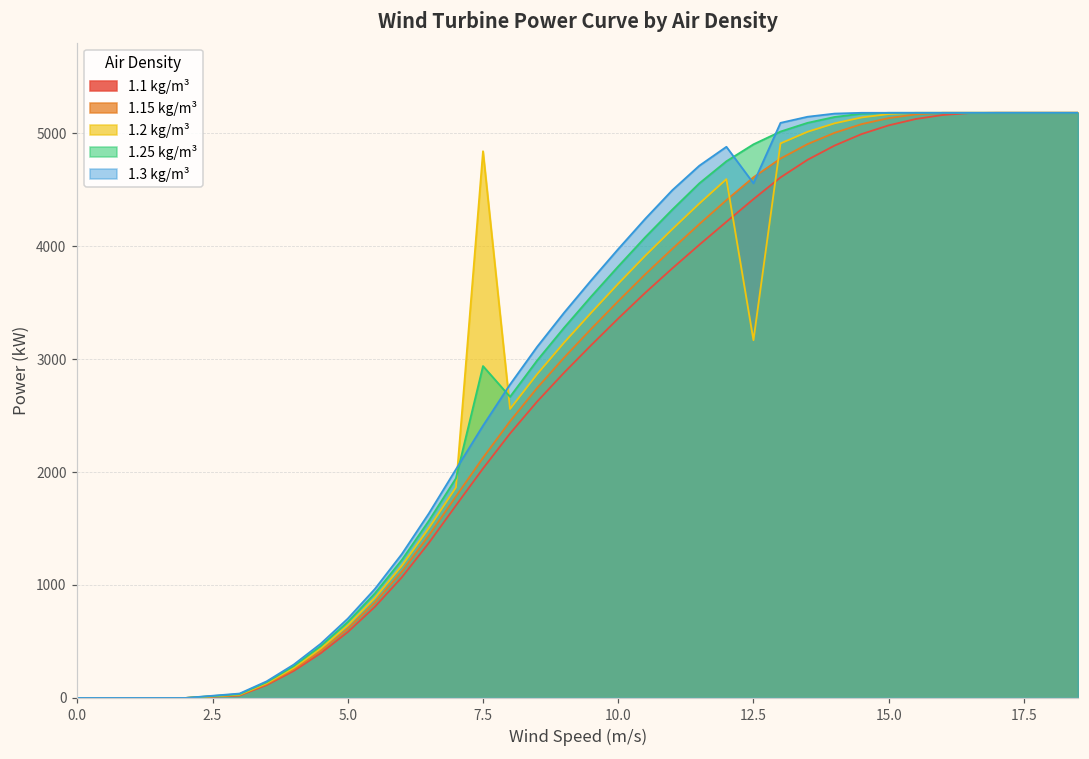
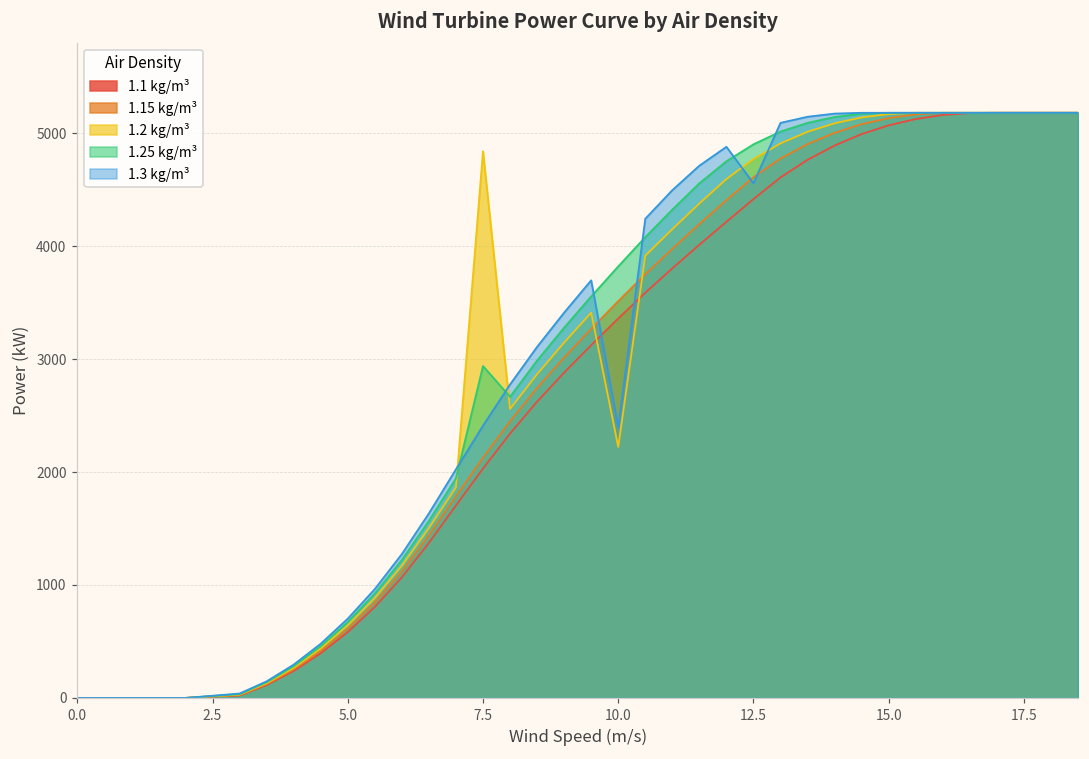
1.2 kg/m³, 10.0: 3670 -> 2220
1.3 kg/m³, 10.0: 3970 -> 2400
1.2 kg/m³, 12.5: 3170 -> 4770
